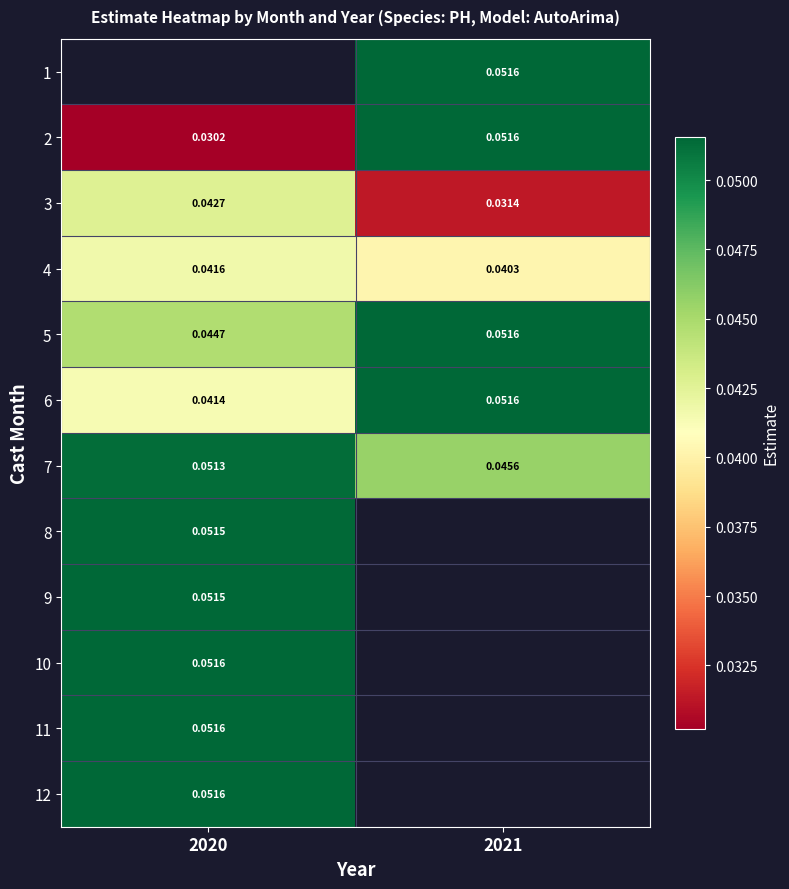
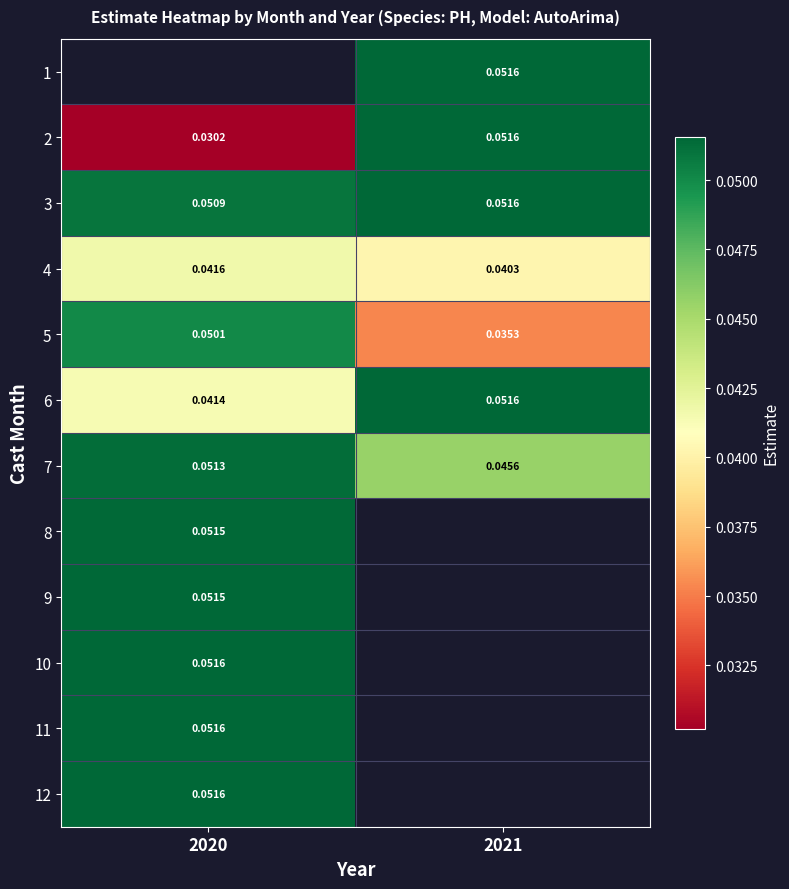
3, 2020: 0.0427 -> 0.0509
3, 2021: 0.0314 -> 0.0516
5, 2020: 0.0447 -> 0.0501
5, 2021: 0.0516 -> 0.0353
